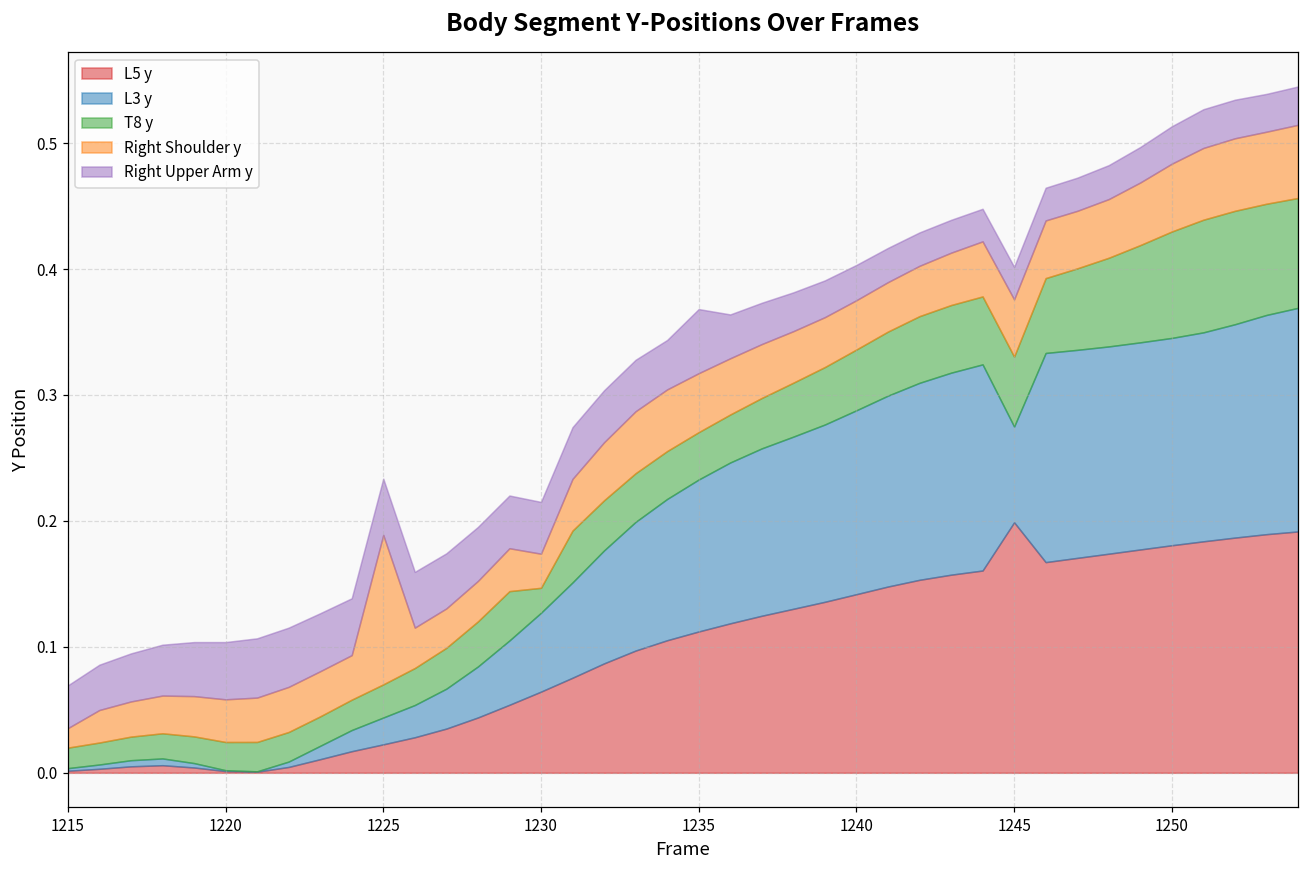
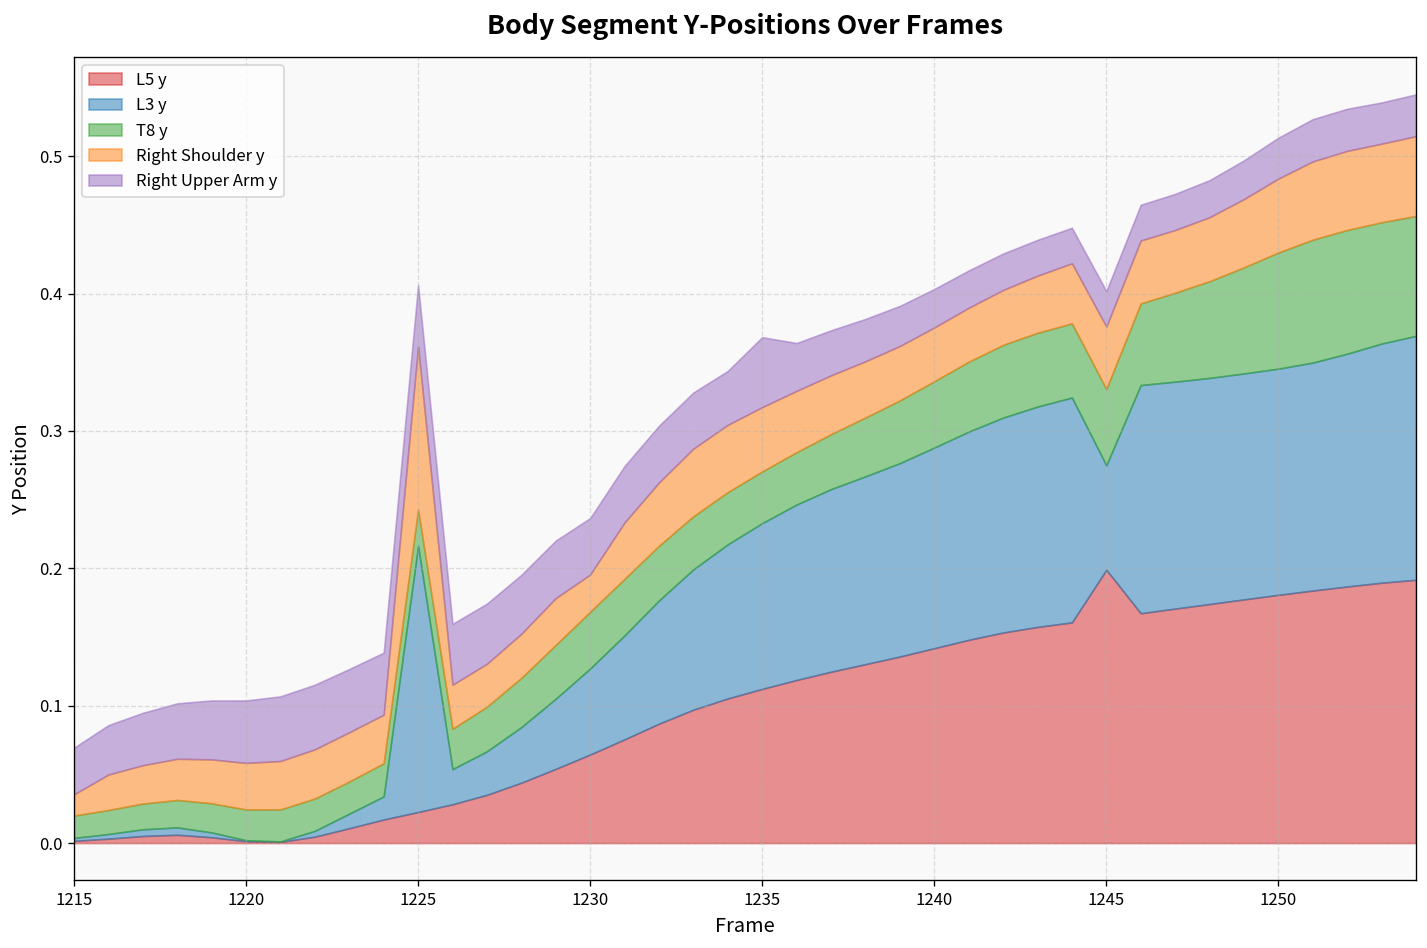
L3 y, 1225: 0.021 -> 0.194
T8 y, 1230: 0.020 -> 0.041
